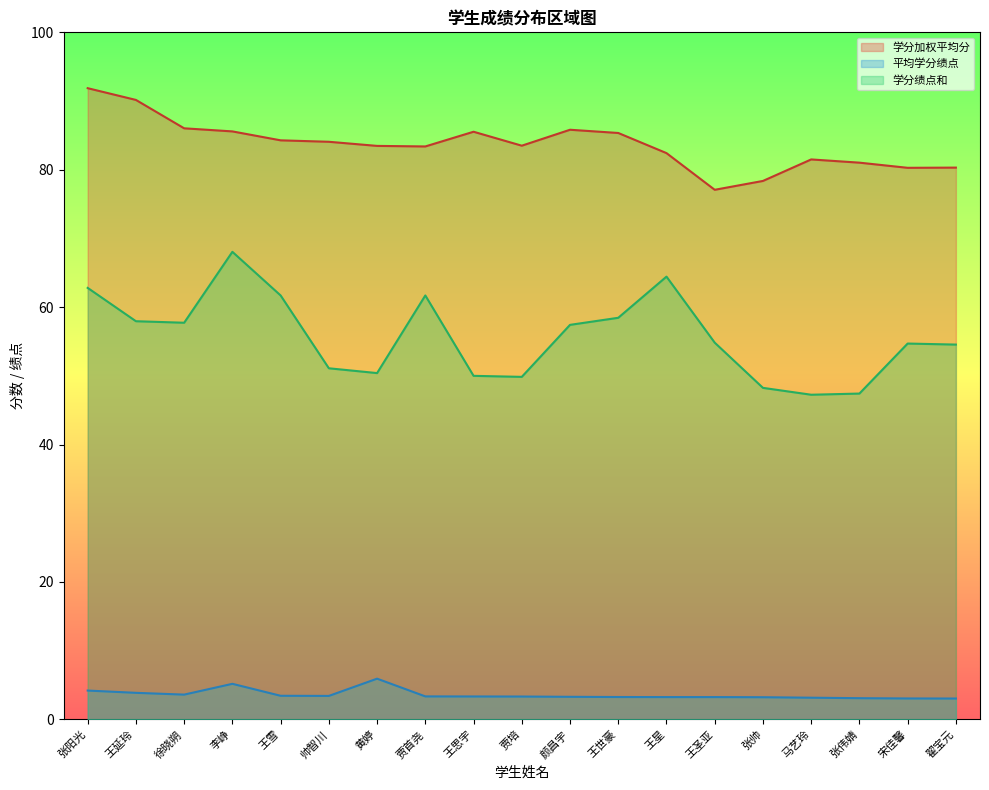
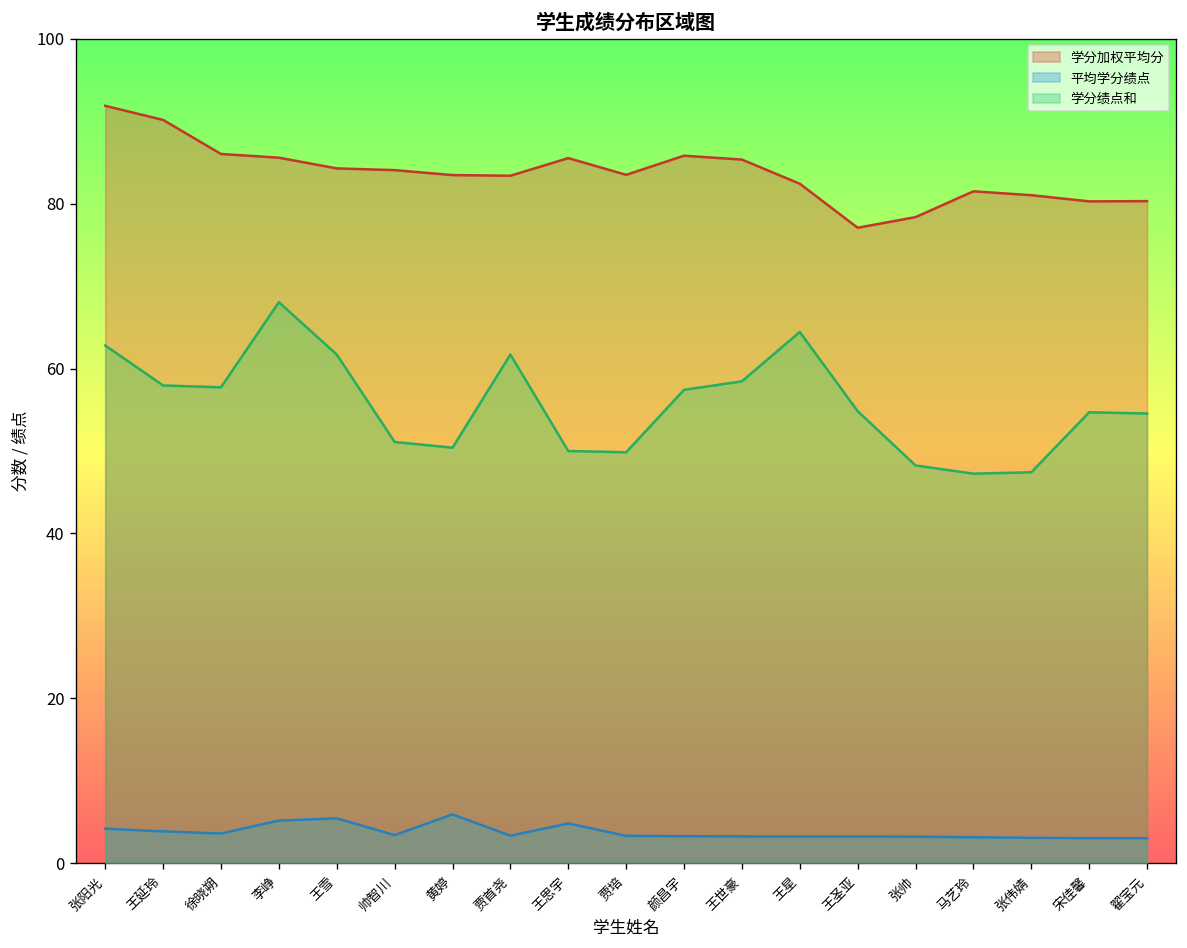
平均学分绩点, 王雪: 3 -> 5
平均学分绩点, 王思宇: 3 -> 5
